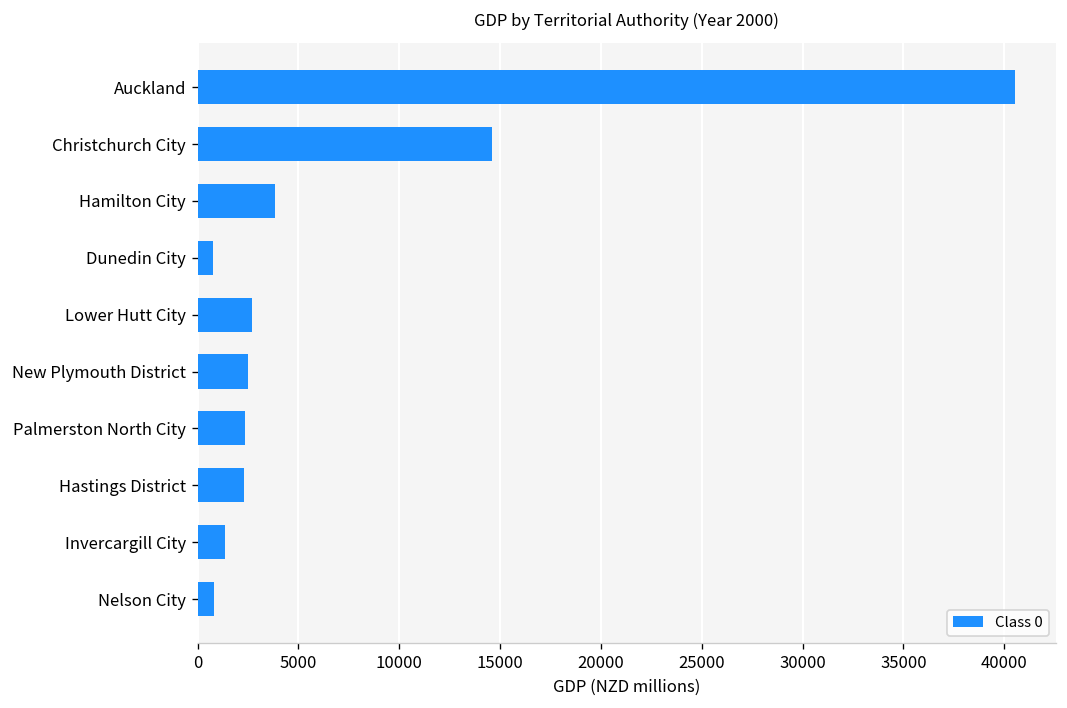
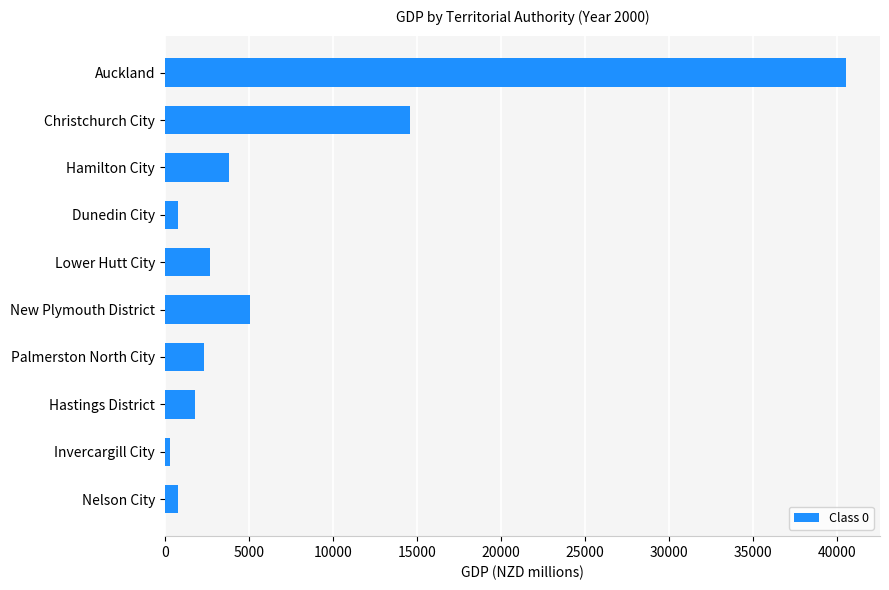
New Plymouth District: 2500 -> 5100
Hastings District: 2300 -> 1800
Invercargill City: 1300 -> 300
